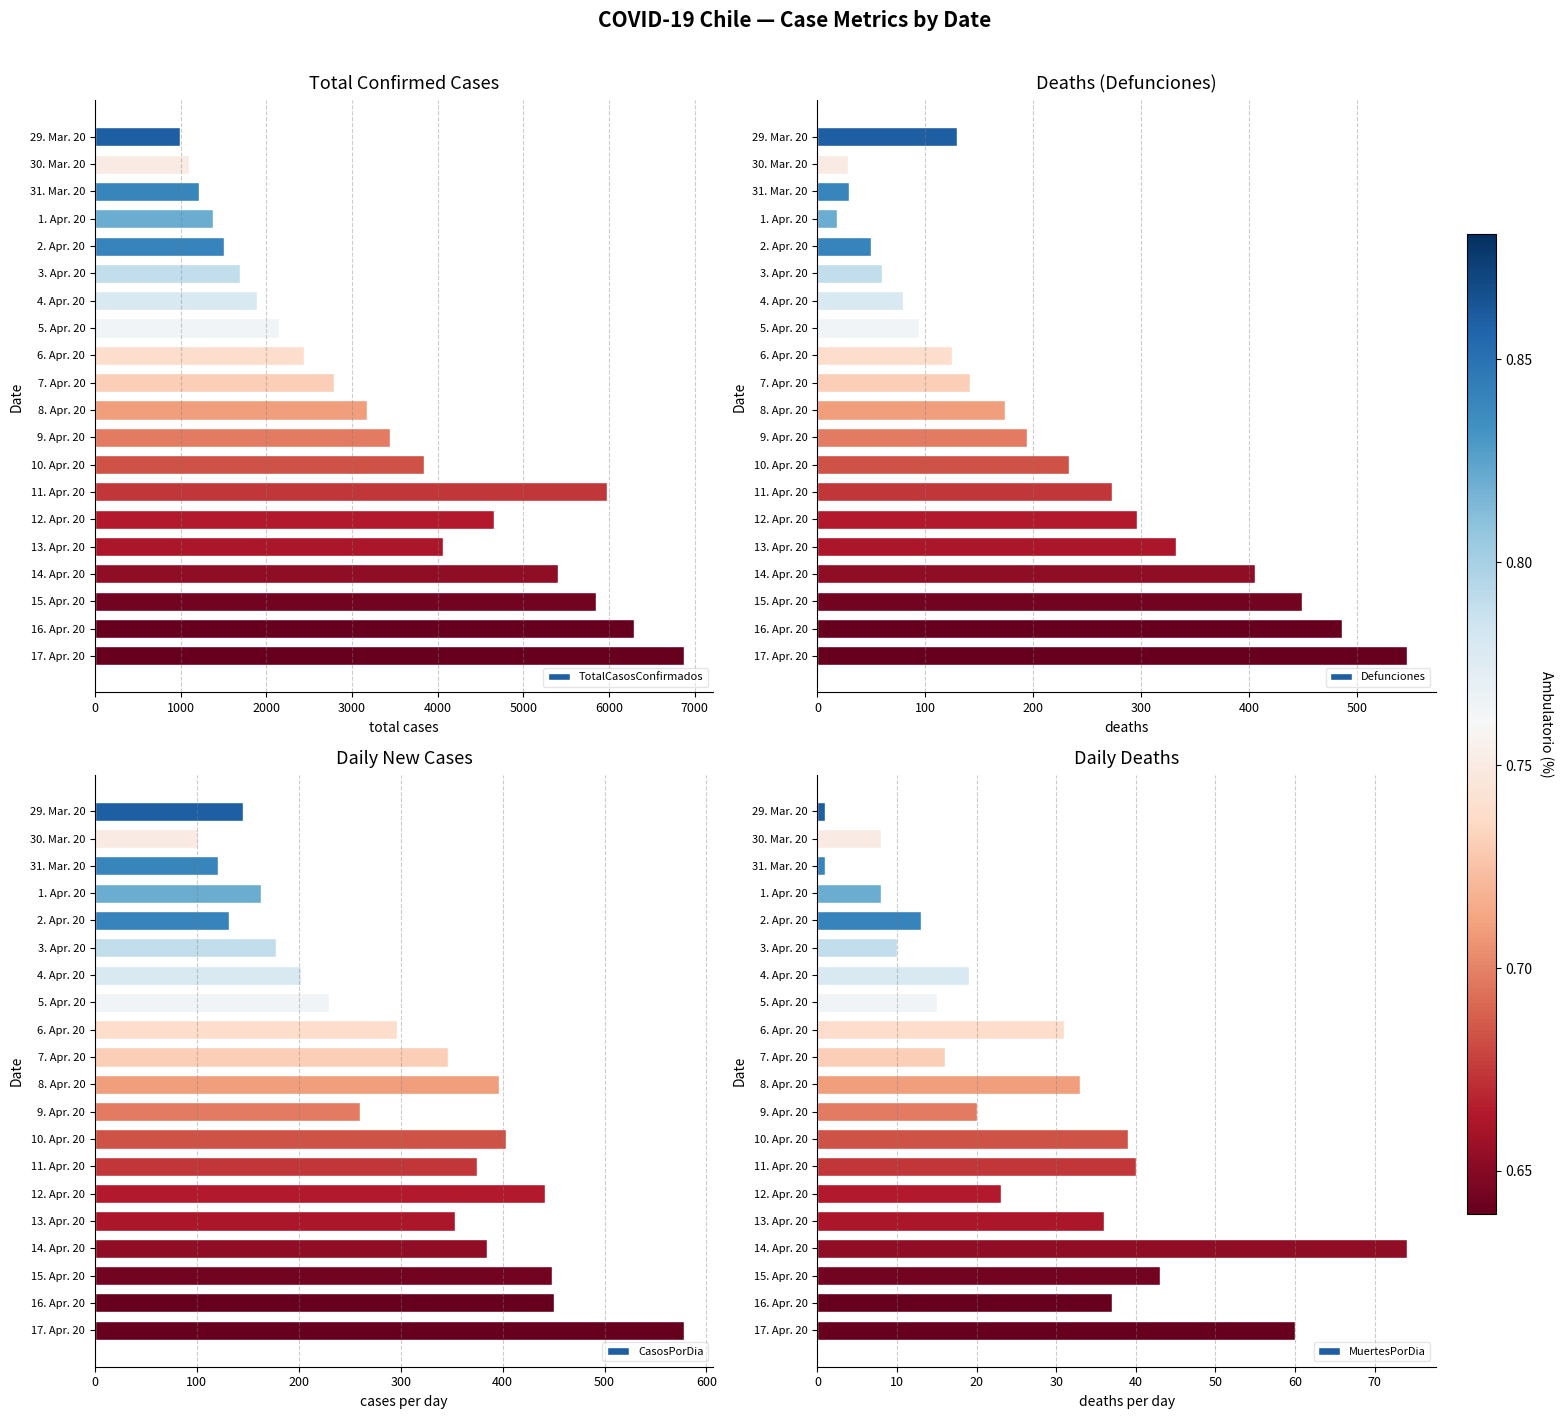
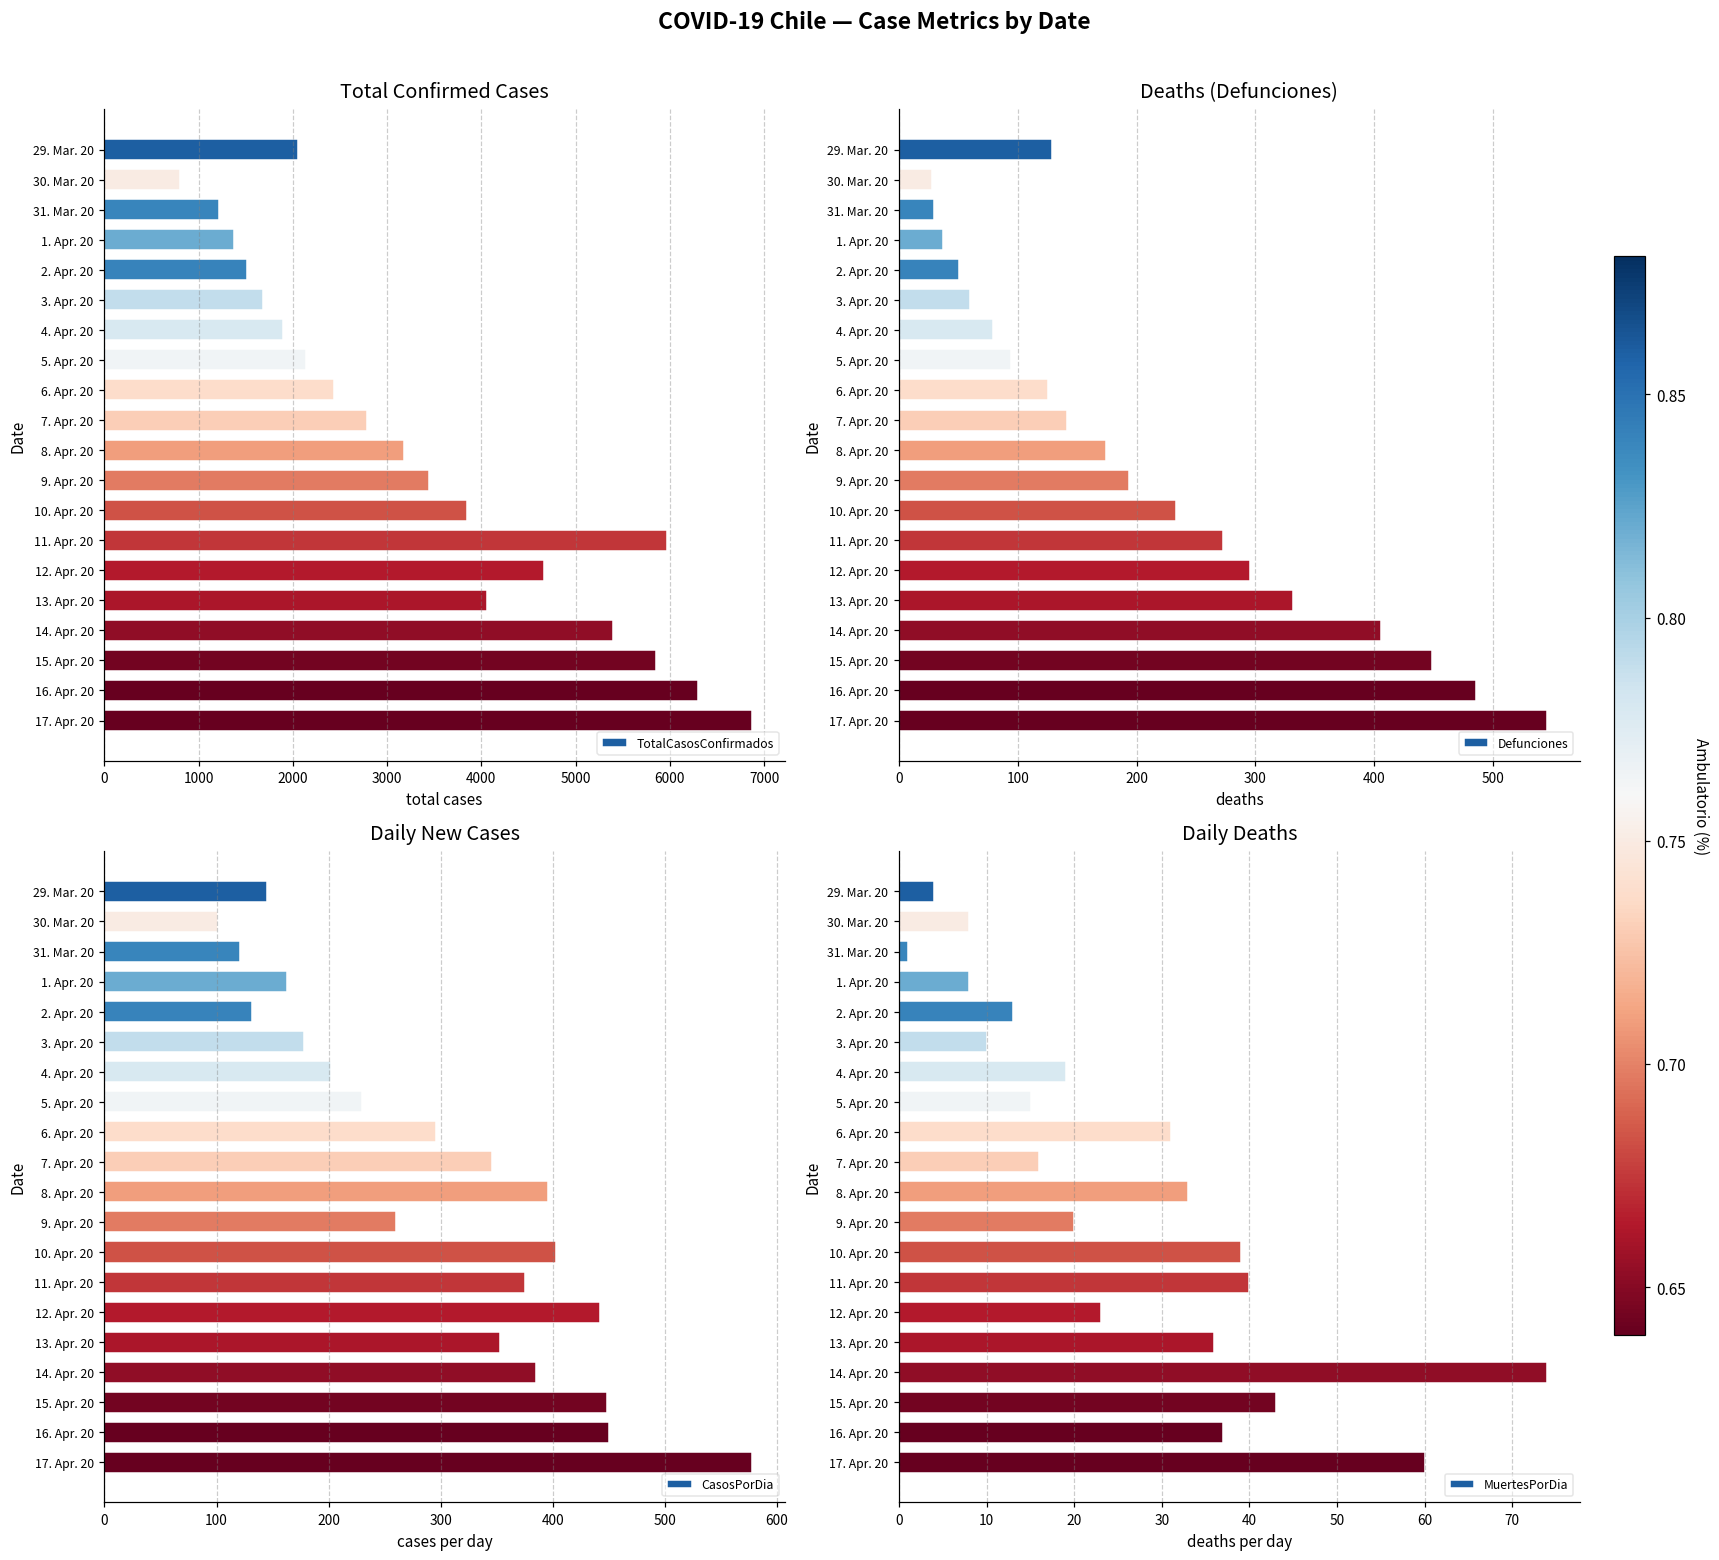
Total Confirmed Cases, 29. Mar. 20: 1000 -> 2100
Total Confirmed Cases, 30. Mar. 20: 1100 -> 800
Deaths (Defunciones), 1. Apr. 20: 18 -> 37
Daily Deaths, 29. Mar. 20: 1 -> 4
